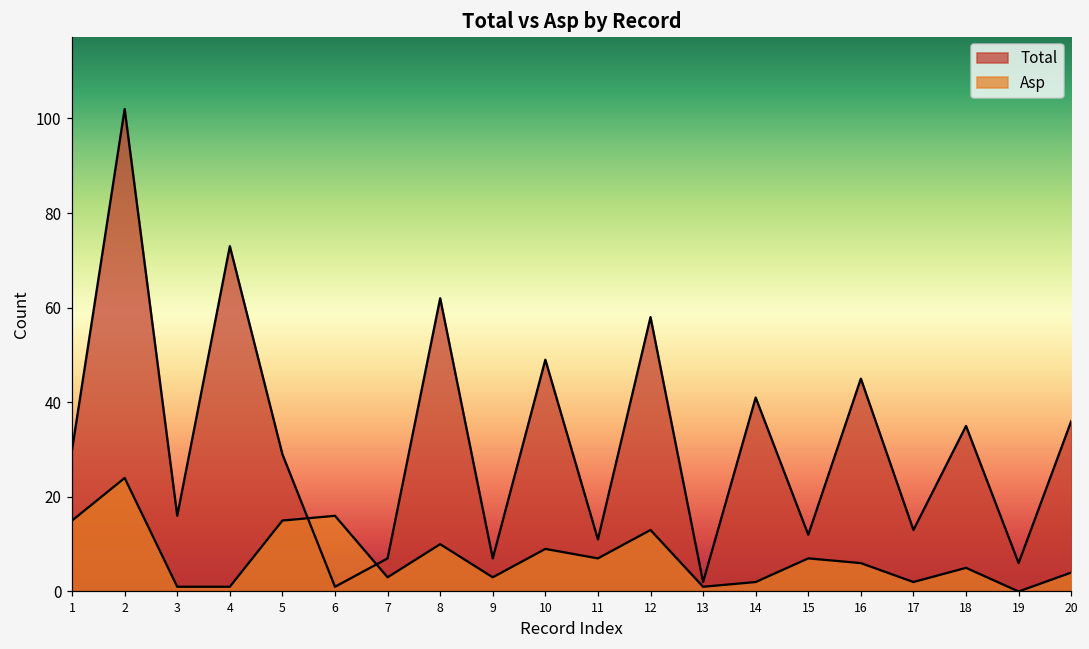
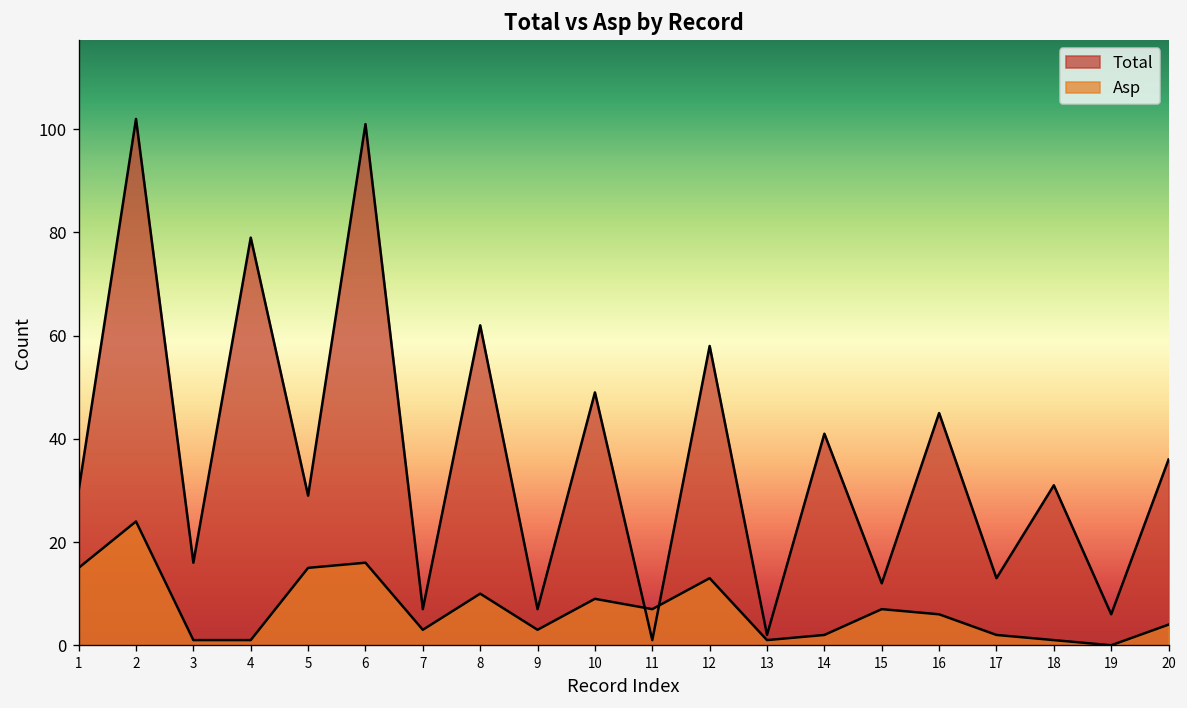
Total, 4: 73 -> 79
Total, 6: 1 -> 101
Total, 11: 11 -> 1
Total, 18: 35 -> 31
Asp, 18: 5 -> 1
